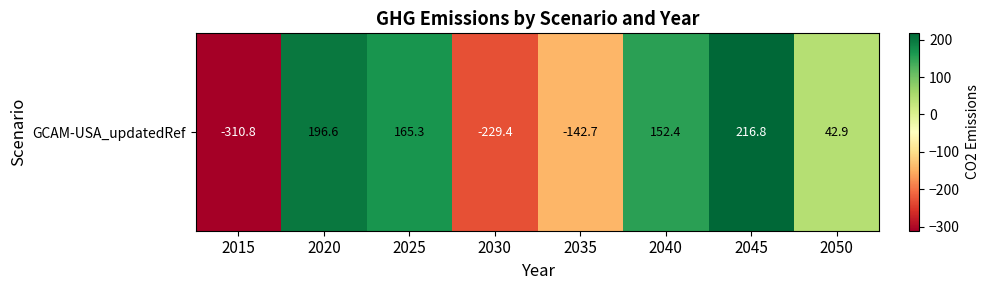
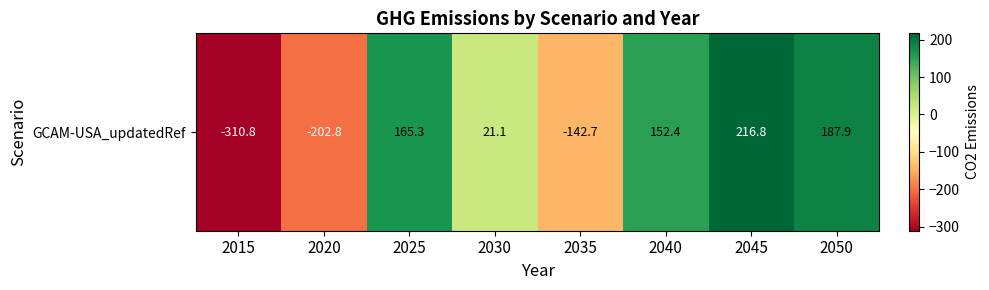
GCAM-USA_updatedRef, 2020: 196.6 -> -202.8
GCAM-USA_updatedRef, 2030: -229.4 -> 21.1
GCAM-USA_updatedRef, 2050: 42.9 -> 187.9
